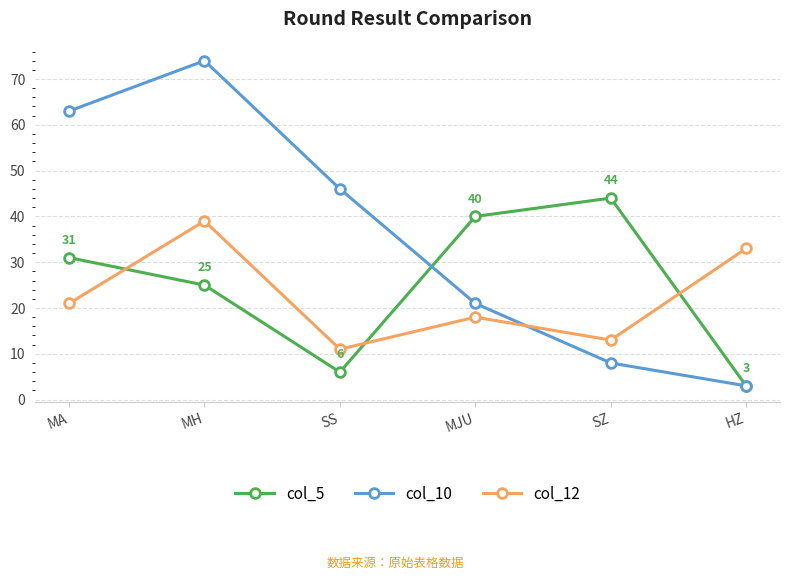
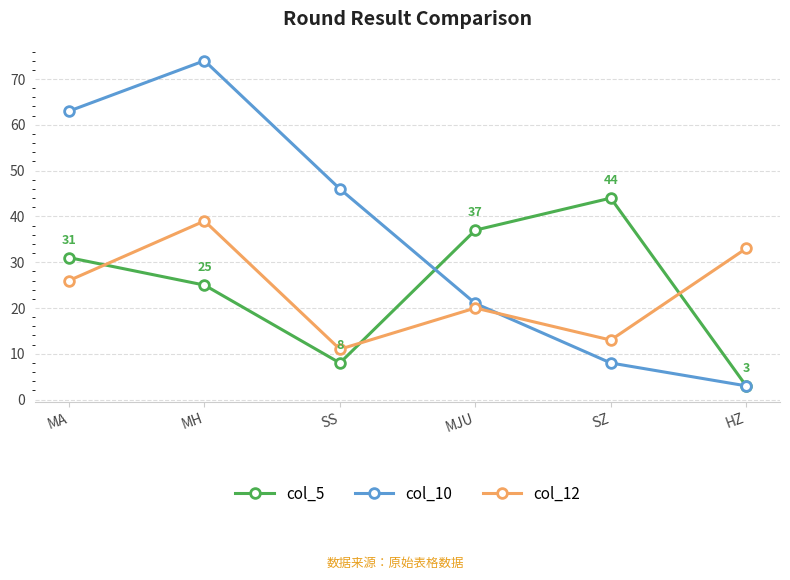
col_12, MA: 21 -> 26
col_5, SS: 6 -> 8
col_5, MJU: 40 -> 37
col_12, MJU: 18 -> 20
